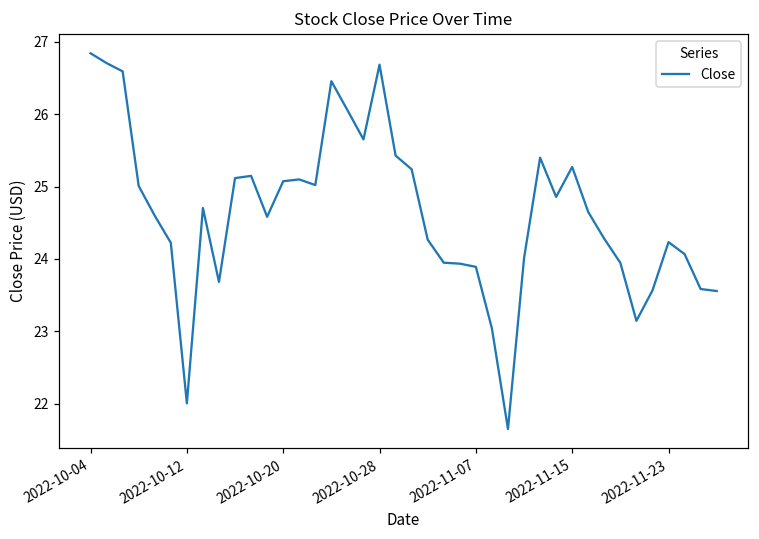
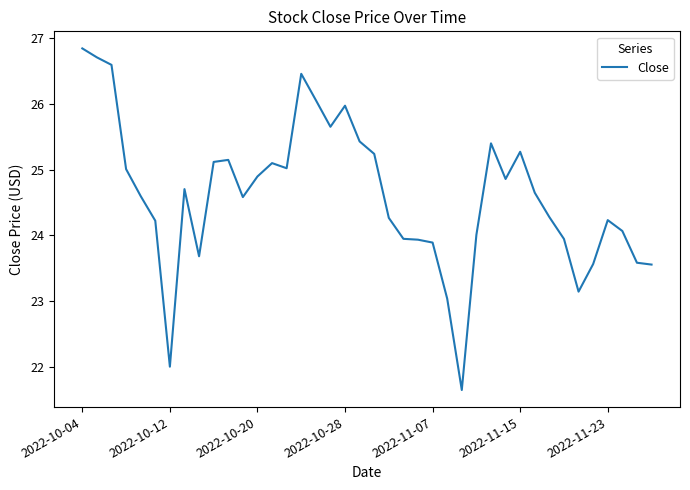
2022-10-20: 25.1 -> 24.9
2022-10-28: 26.7 -> 26.0
